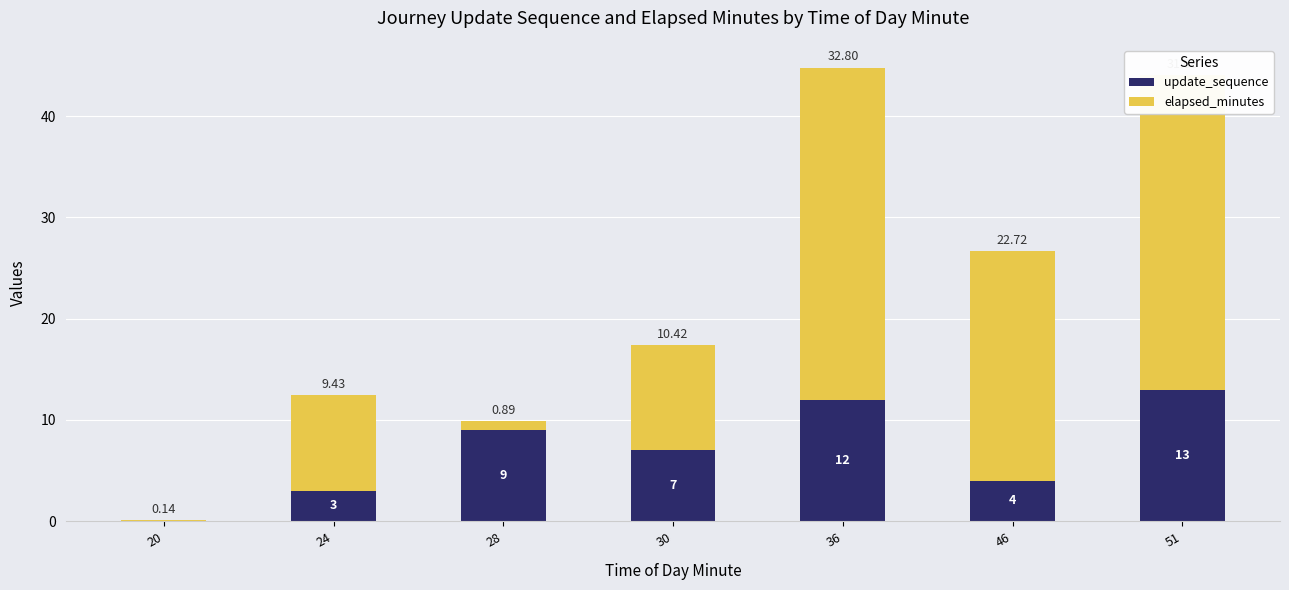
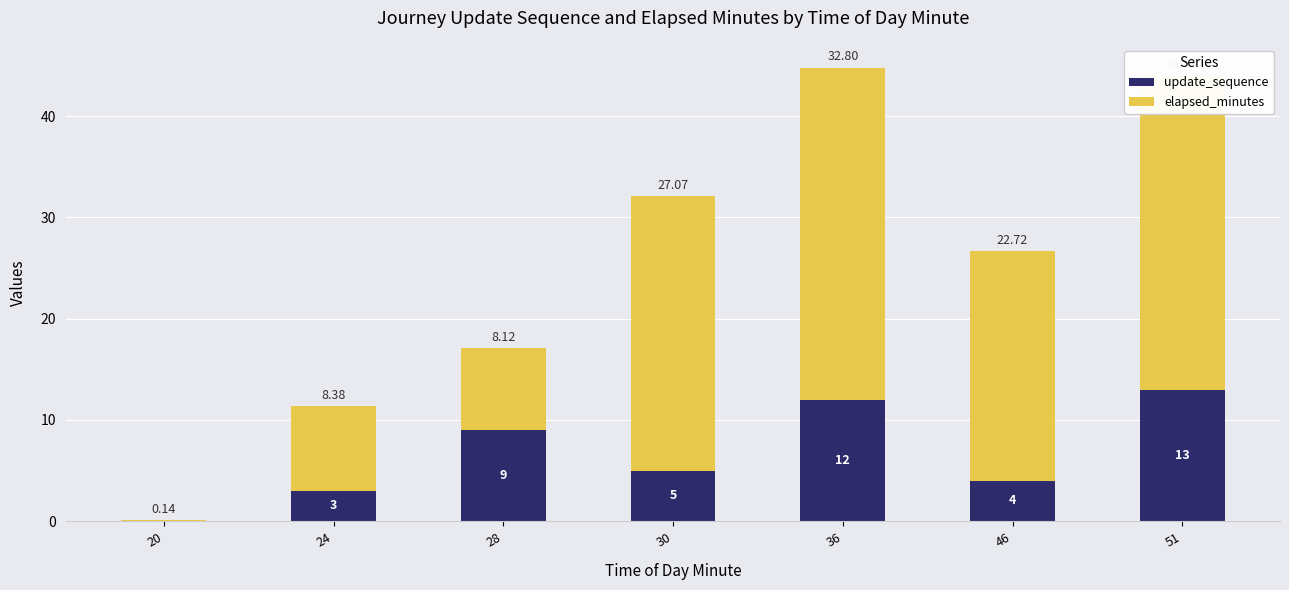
elapsed_minutes, 24: 9.43 -> 8.38
elapsed_minutes, 28: 0.89 -> 8.12
update_sequence, 30: 7 -> 5
elapsed_minutes, 30: 10.42 -> 27.07
